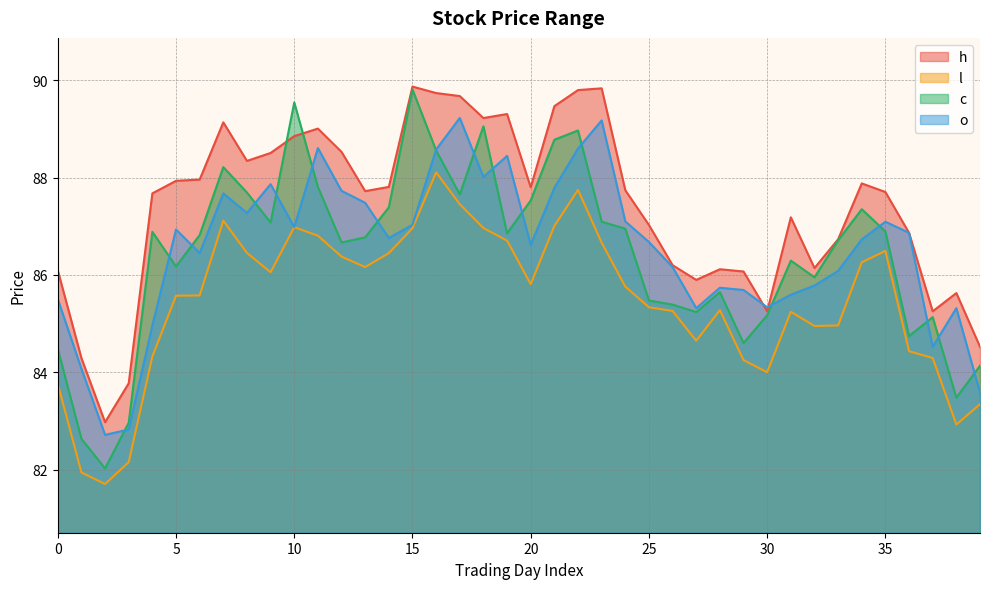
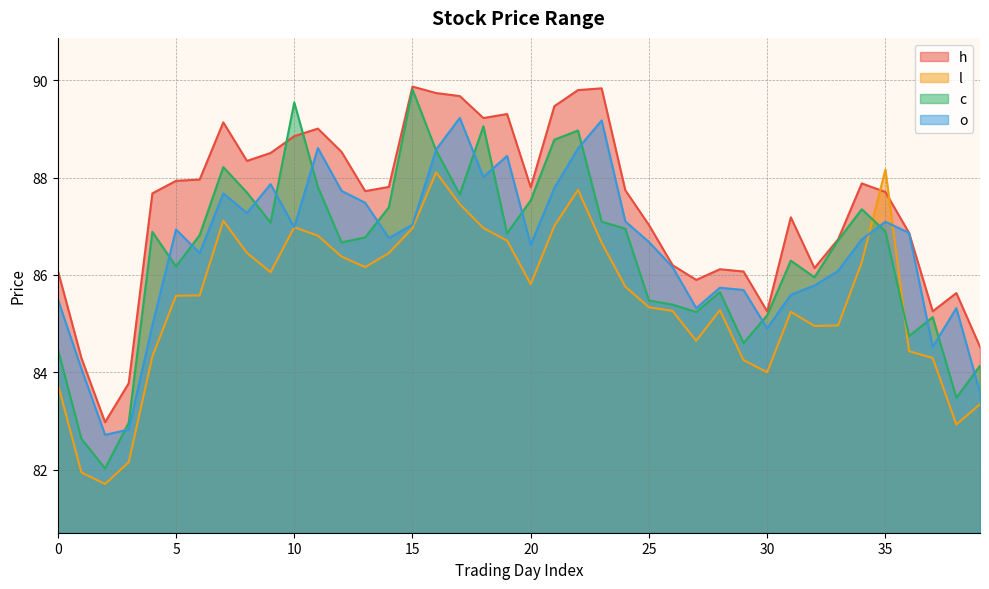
o, 30: 85.3 -> 84.9
l, 35: 86.5 -> 88.2
